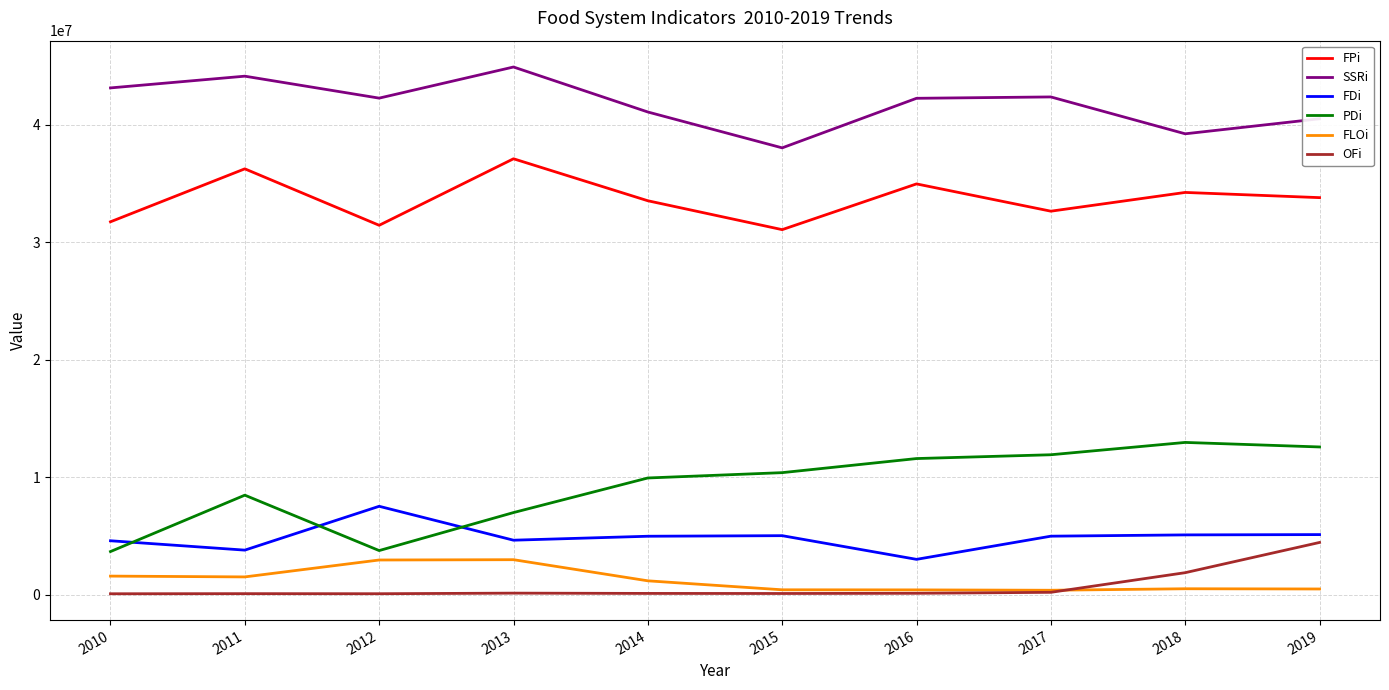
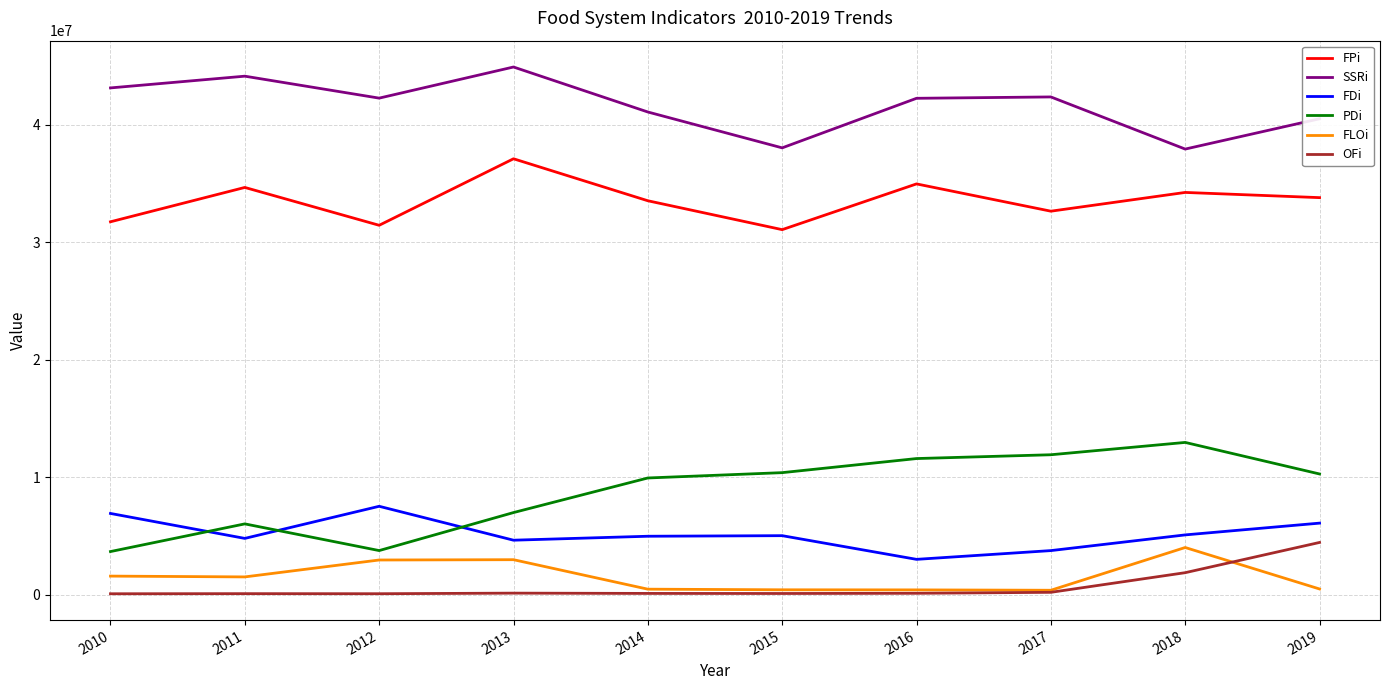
FDi, 2010: 4600000 -> 6900000
FPi, 2011: 36300000 -> 34700000
FDi, 2011: 3800000 -> 4800000
PDi, 2011: 8500000 -> 6000000
FLOi, 2014: 1200000 -> 500000
FDi, 2017: 5000000 -> 3700000
SSRi, 2018: 39200000 -> 37900000
FLOi, 2018: 500000 -> 4000000
FDi, 2019: 5100000 -> 6100000
PDi, 2019: 12600000 -> 10300000
